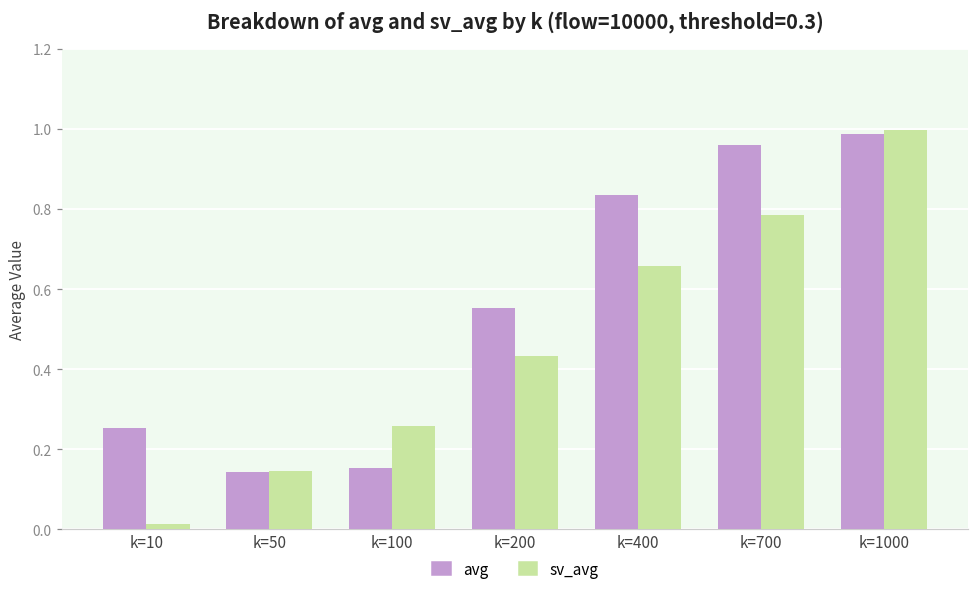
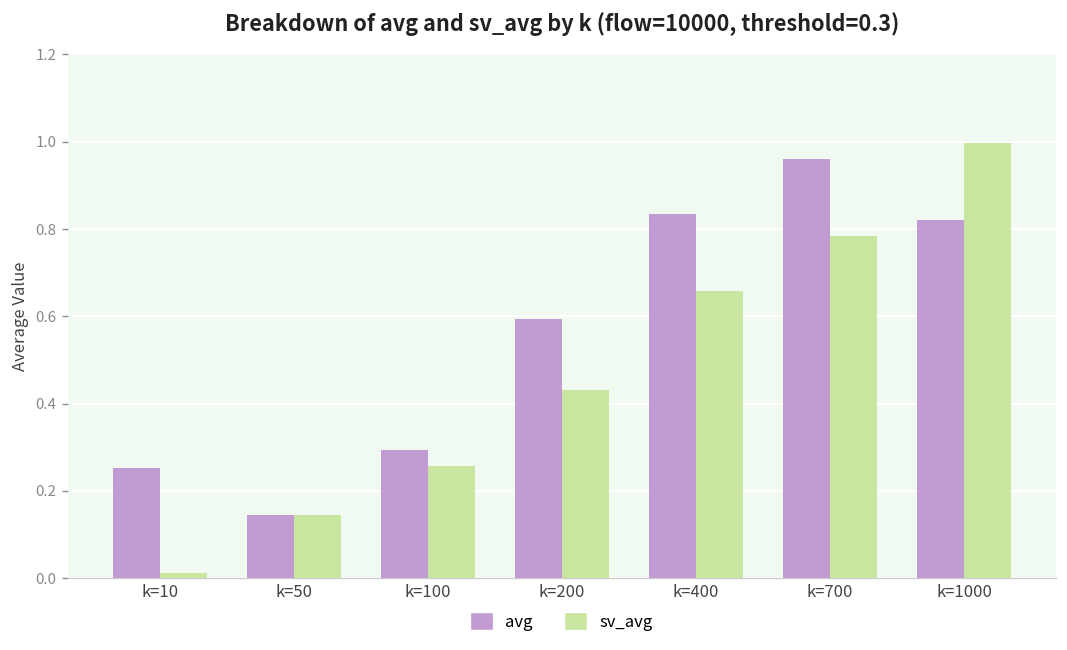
avg, k=100: 0.15 -> 0.29
avg, k=200: 0.55 -> 0.59
avg, k=1000: 0.99 -> 0.82
